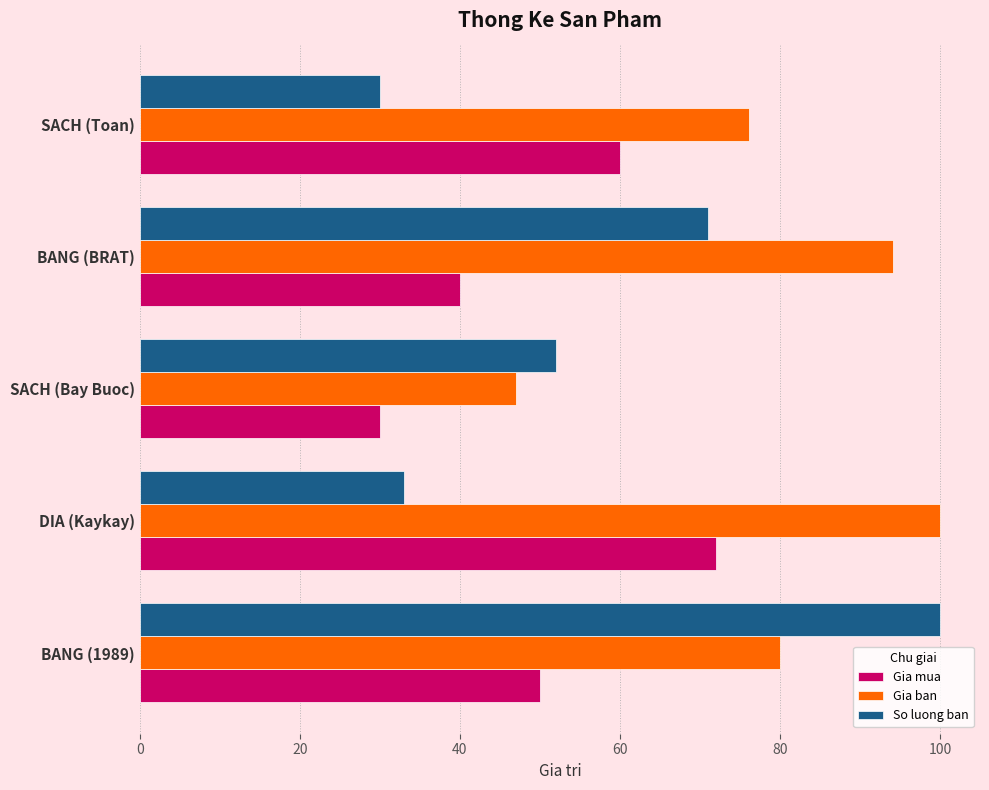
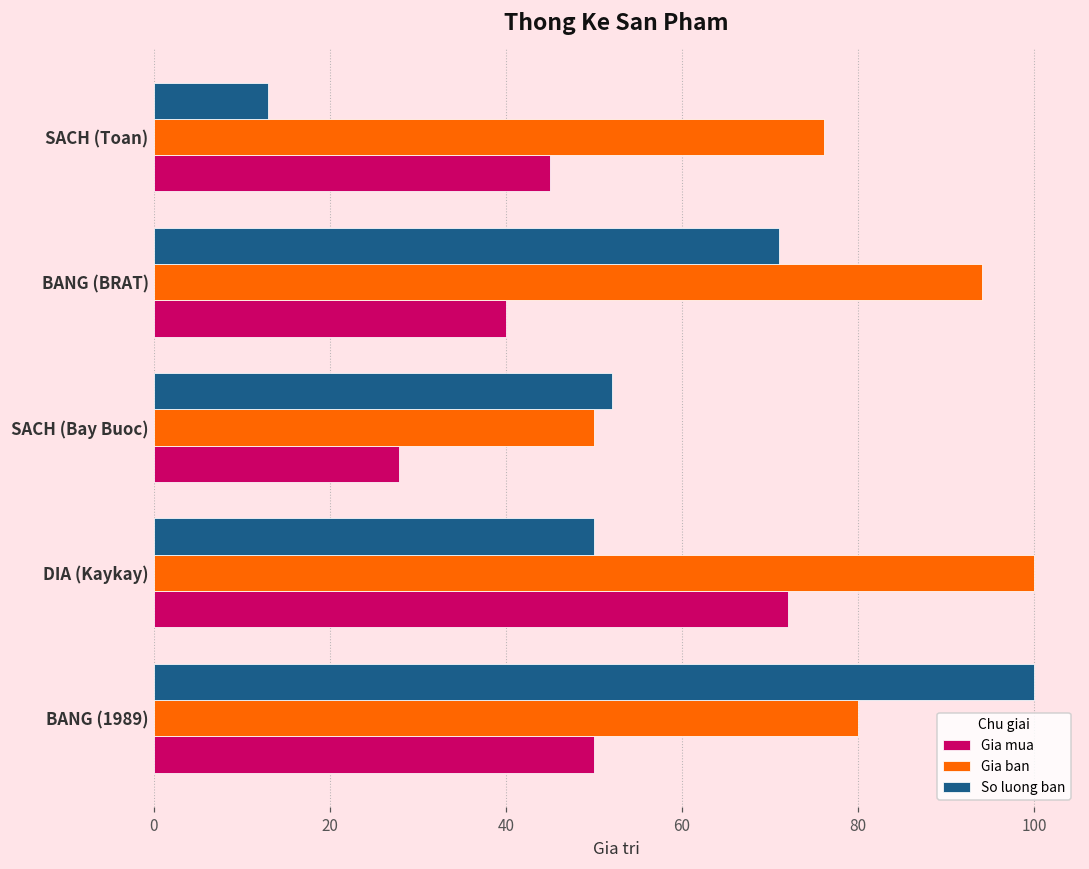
So luong ban, SACH (Toan): 30 -> 13
Gia mua, SACH (Toan): 60 -> 45
Gia ban, SACH (Bay Buoc): 47 -> 50
Gia mua, SACH (Bay Buoc): 30 -> 28
So luong ban, DIA (Kaykay): 33 -> 50
